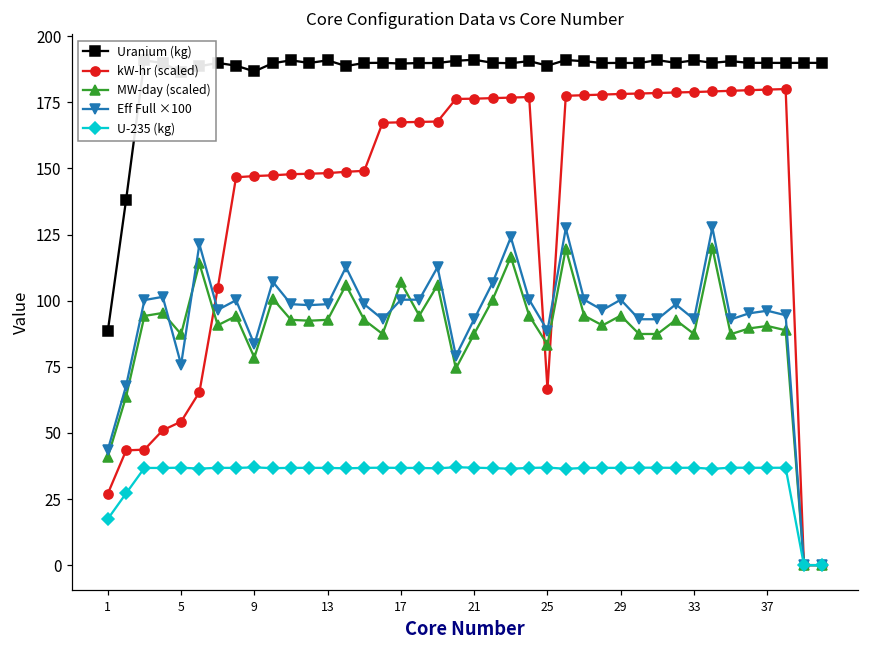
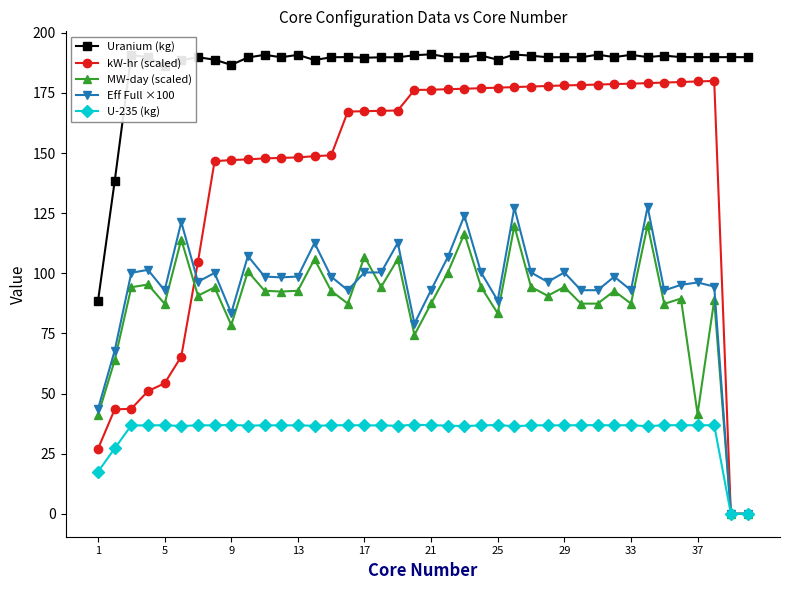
Eff Full ×100, 5: 76 -> 93
kW-hr (scaled), 25: 66 -> 177
MW-day (scaled), 37: 90 -> 42
